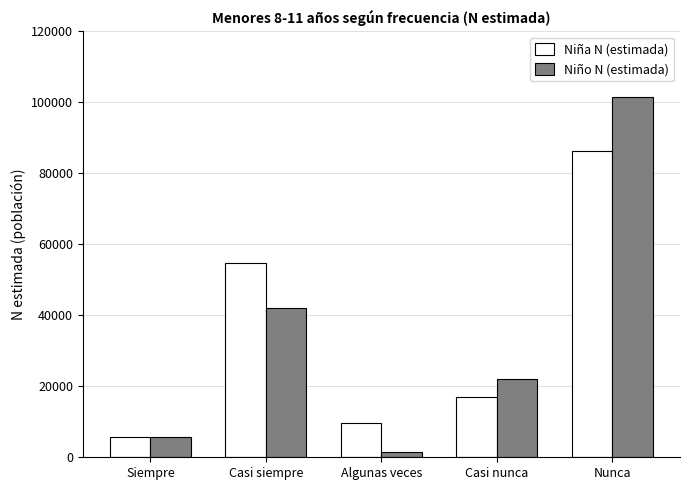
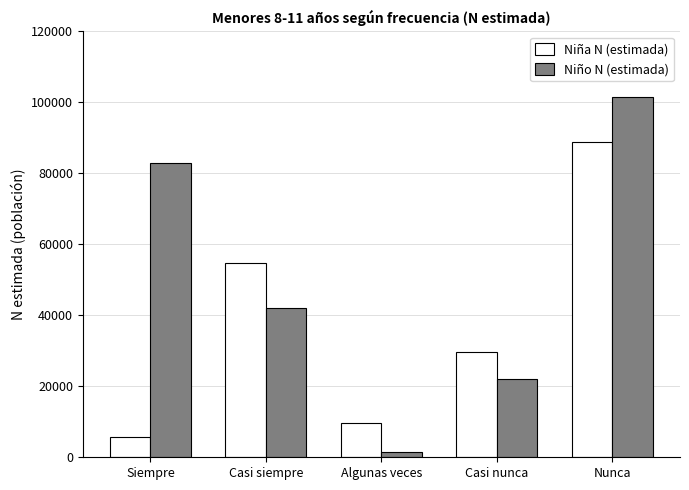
Niño N (estimada), Siempre: 6000 -> 83000
Niña N (estimada), Casi nunca: 17000 -> 30000
Niña N (estimada), Nunca: 86000 -> 89000
